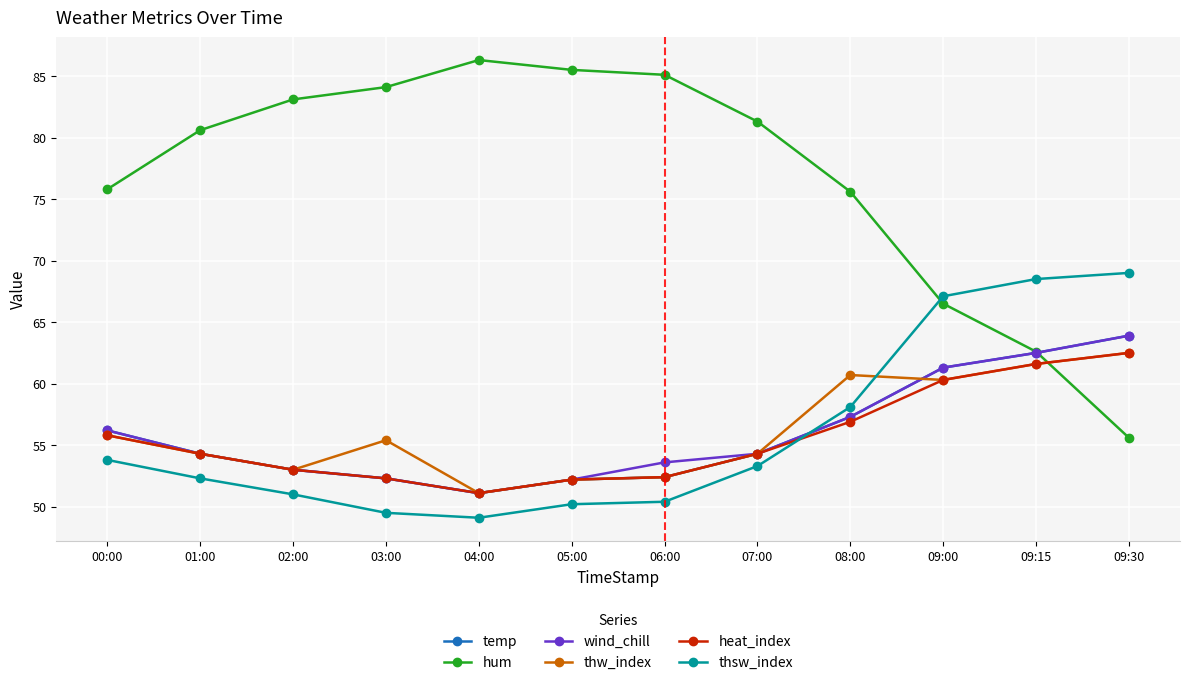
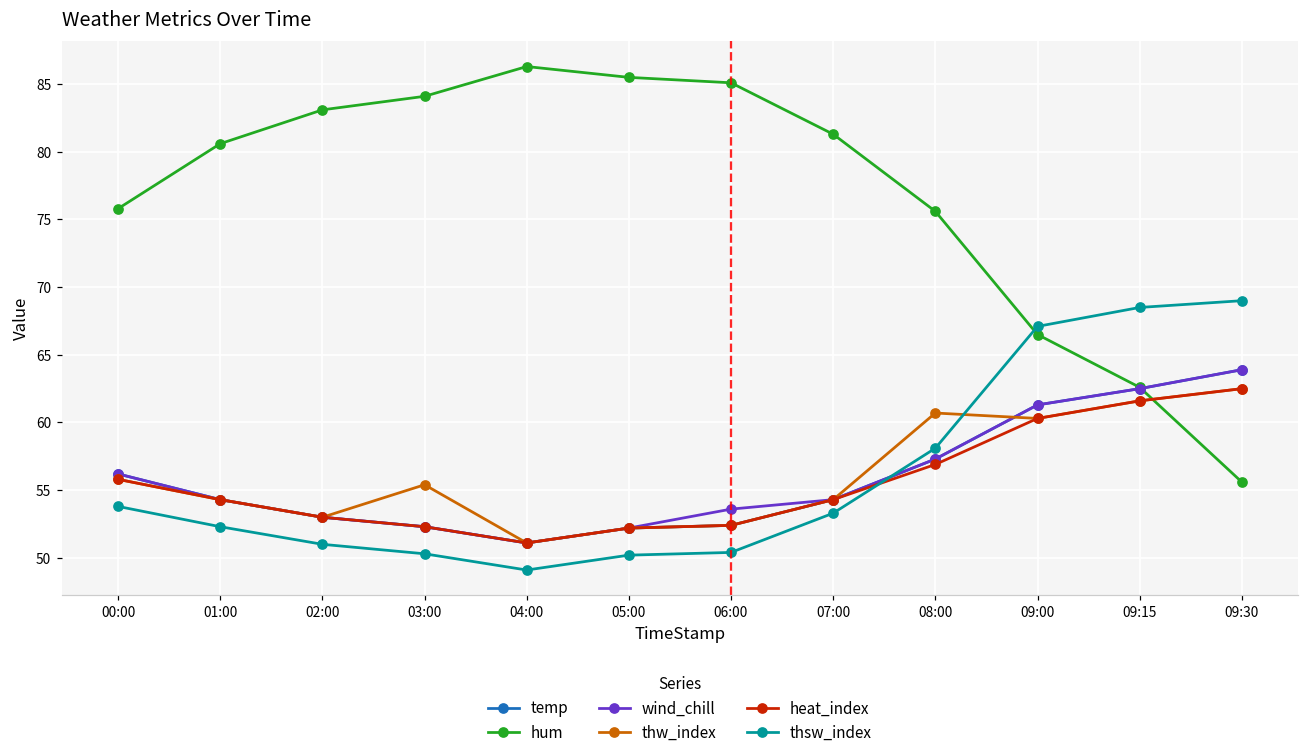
thsw_index, 03:00: 49.5 -> 50.3
